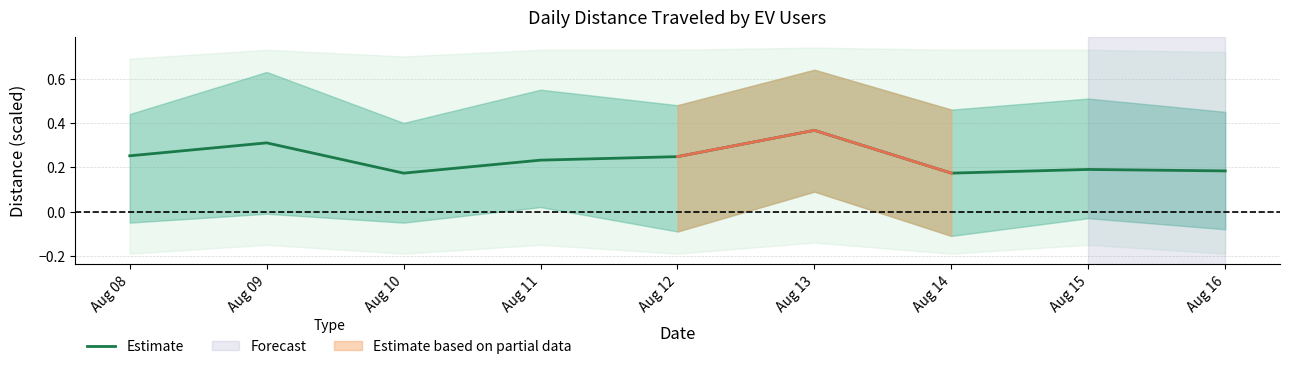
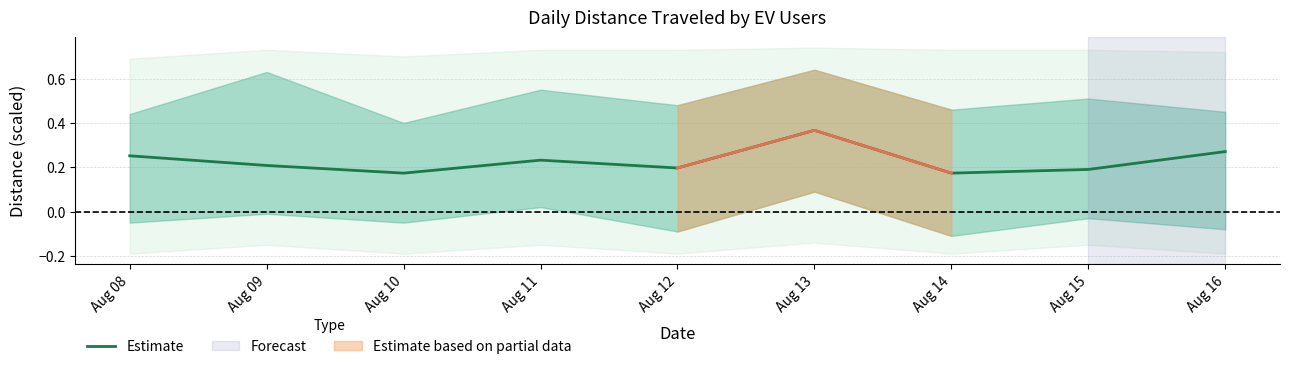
Estimate, Aug 09: 0.31 -> 0.21
Estimate, Aug 12: 0.25 -> 0.20
Estimate, Aug 16: 0.18 -> 0.27
